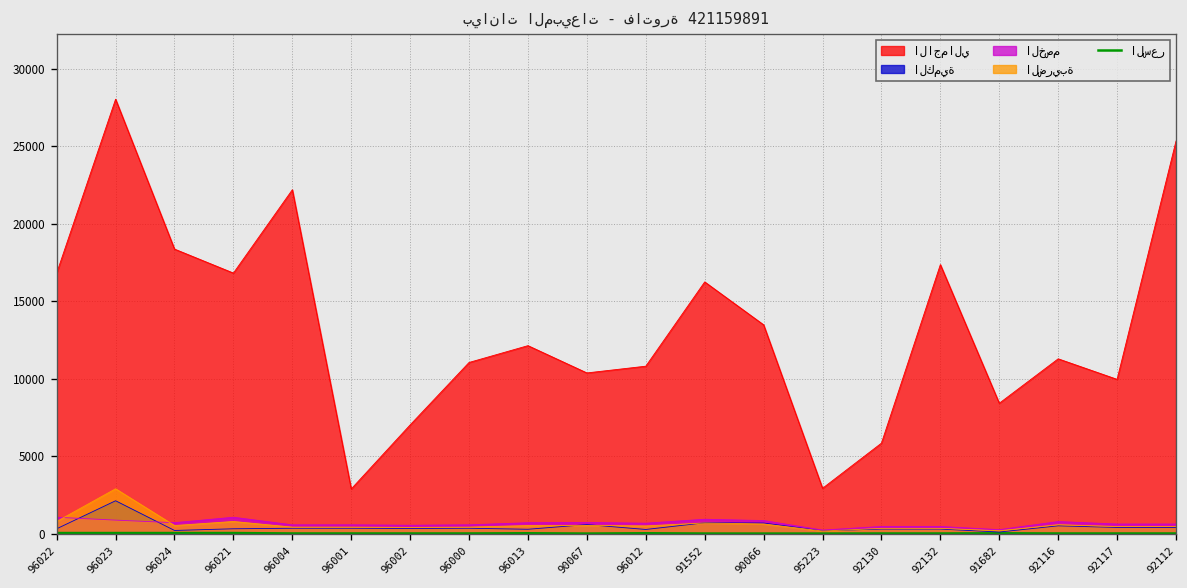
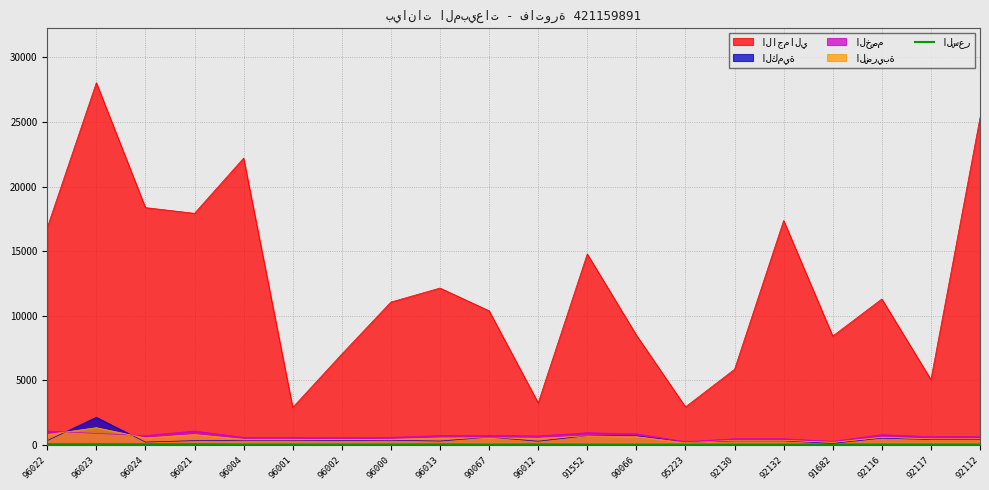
الضريبة, 96023: 2900 -> 1300
الاجمالي, 96021: 16800 -> 17900
الاجمالي, 96012: 10800 -> 3300
الاجمالي, 91552: 16300 -> 14800
الاجمالي, 90066: 13500 -> 8500
الاجمالي, 92117: 10000 -> 5100
